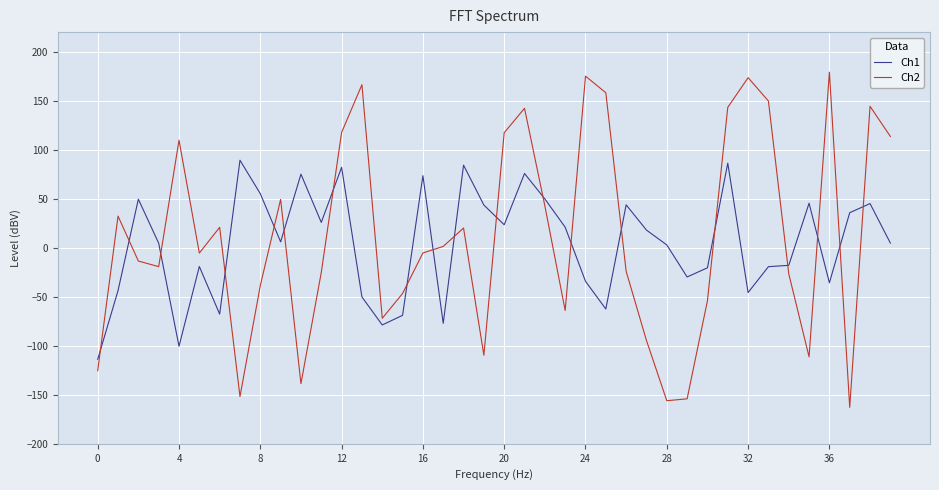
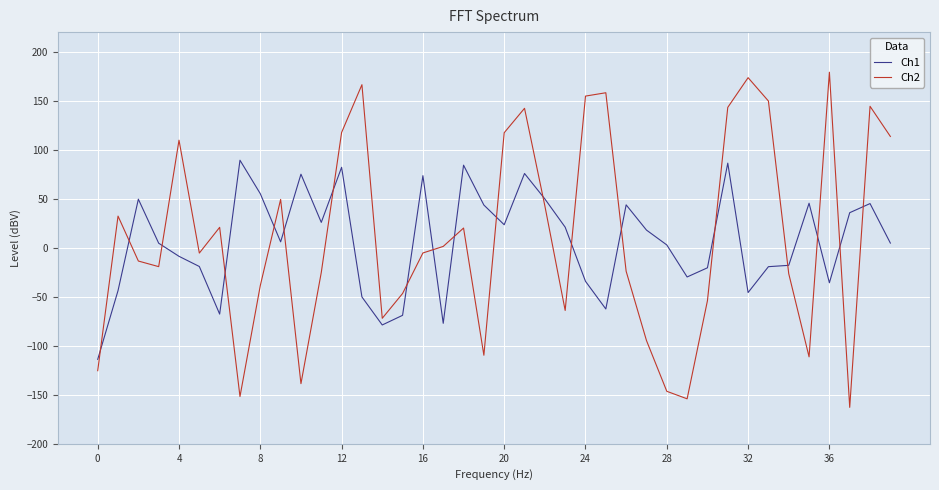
Ch1, 4: -100 -> -10
Ch2, 24: 180 -> 150
Ch2, 28: -160 -> -150
